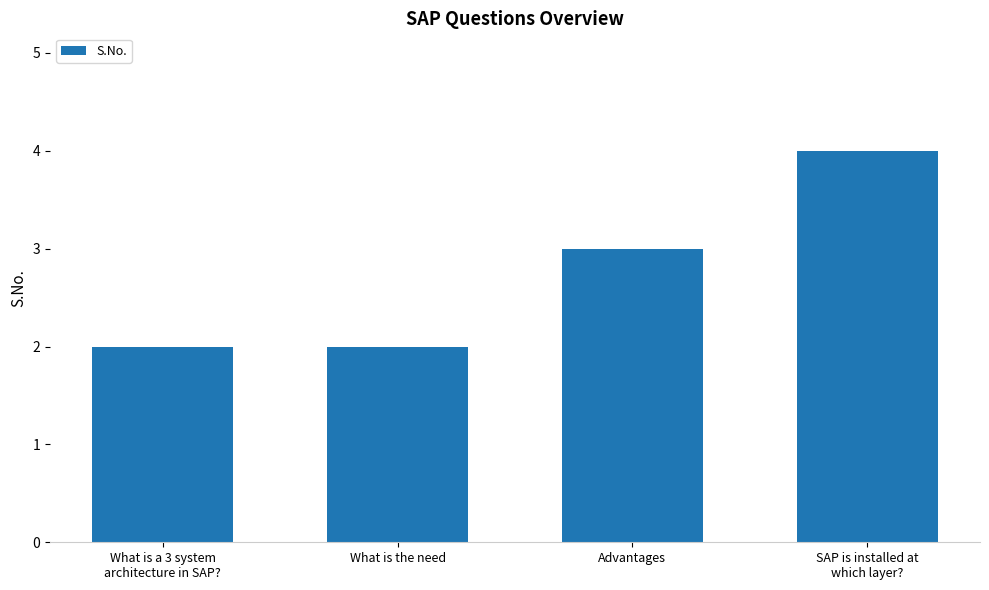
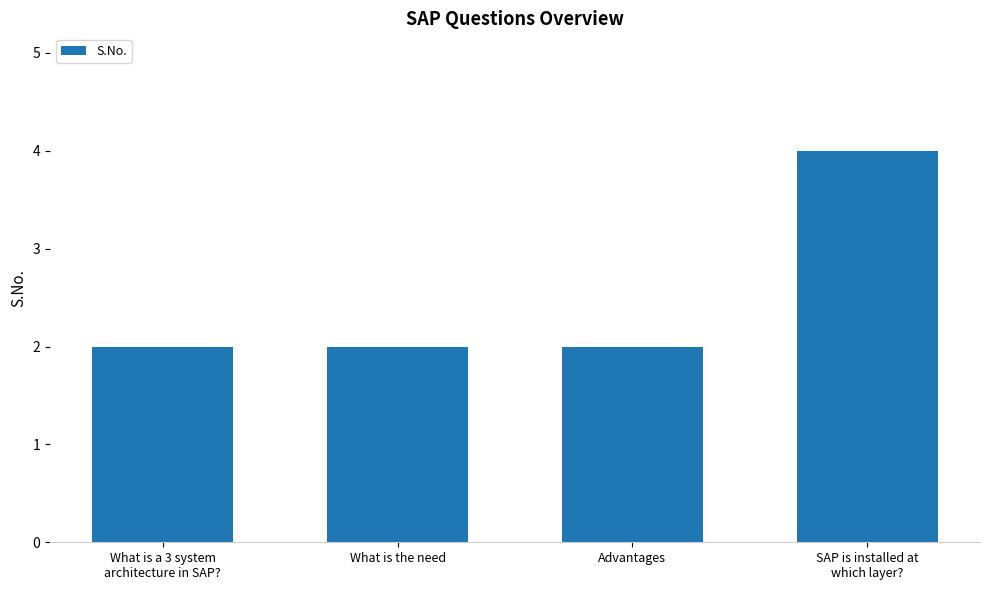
Advantages: 3 -> 2
